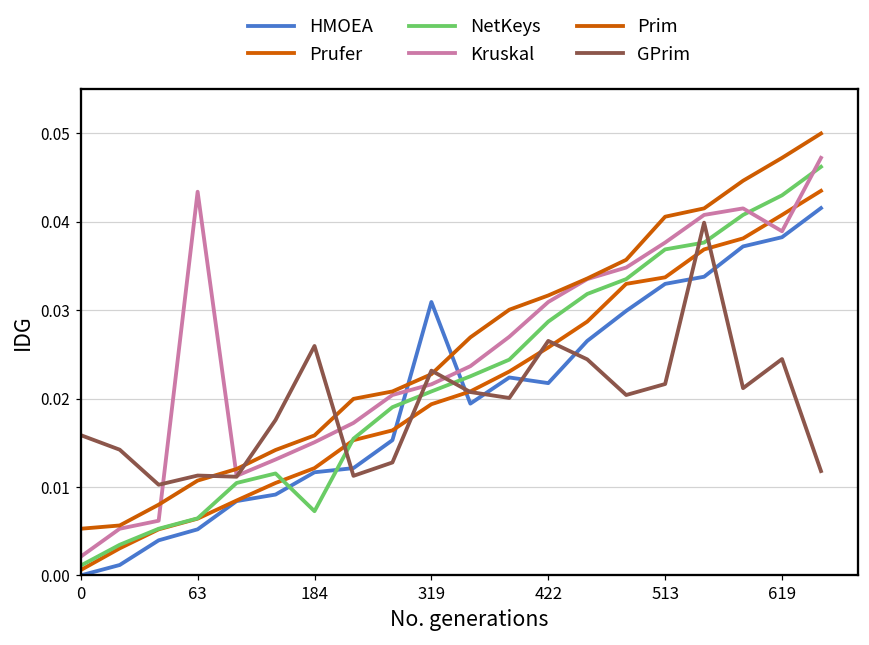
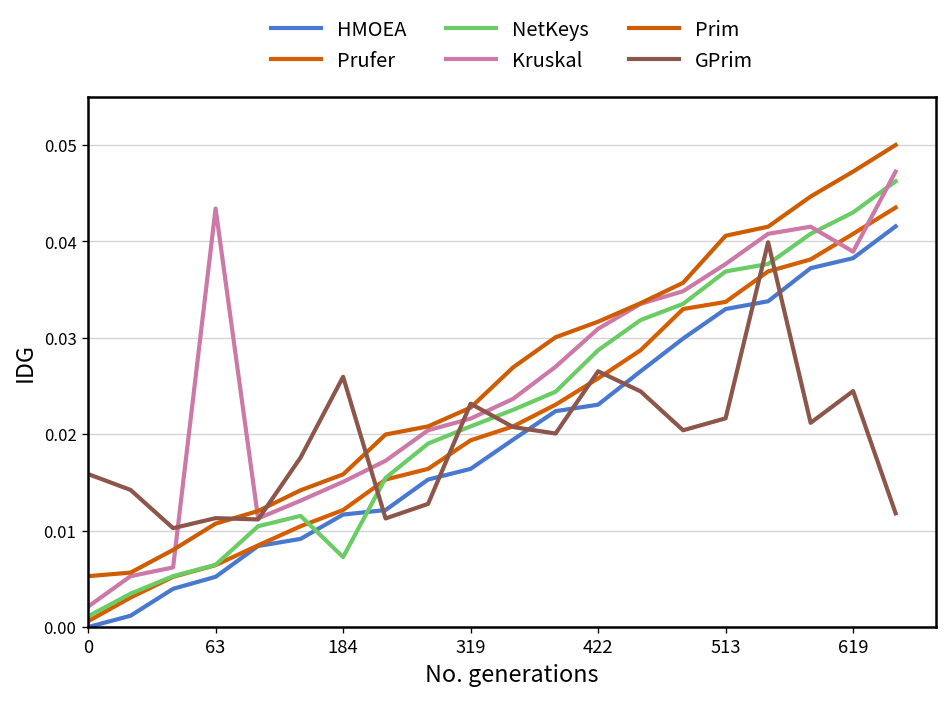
HMOEA, 319: 0.031 -> 0.016
HMOEA, 422: 0.022 -> 0.023
